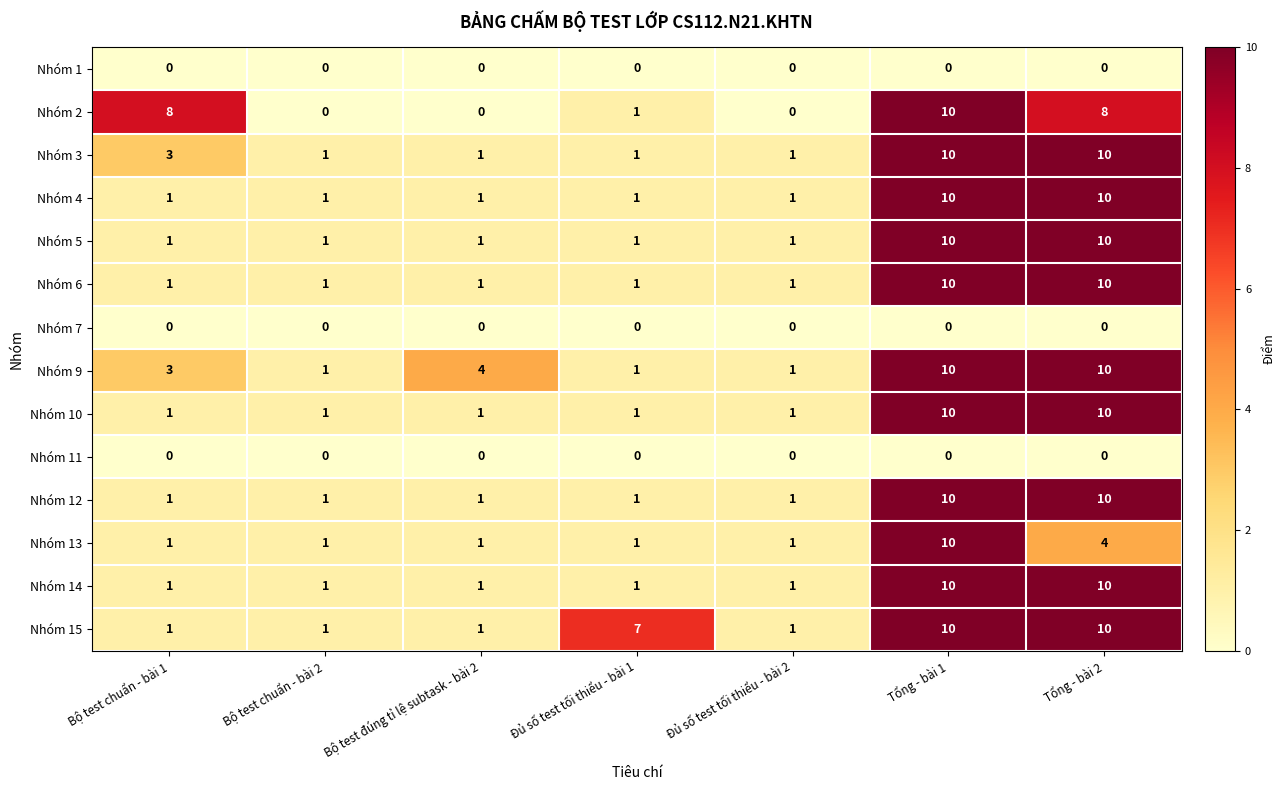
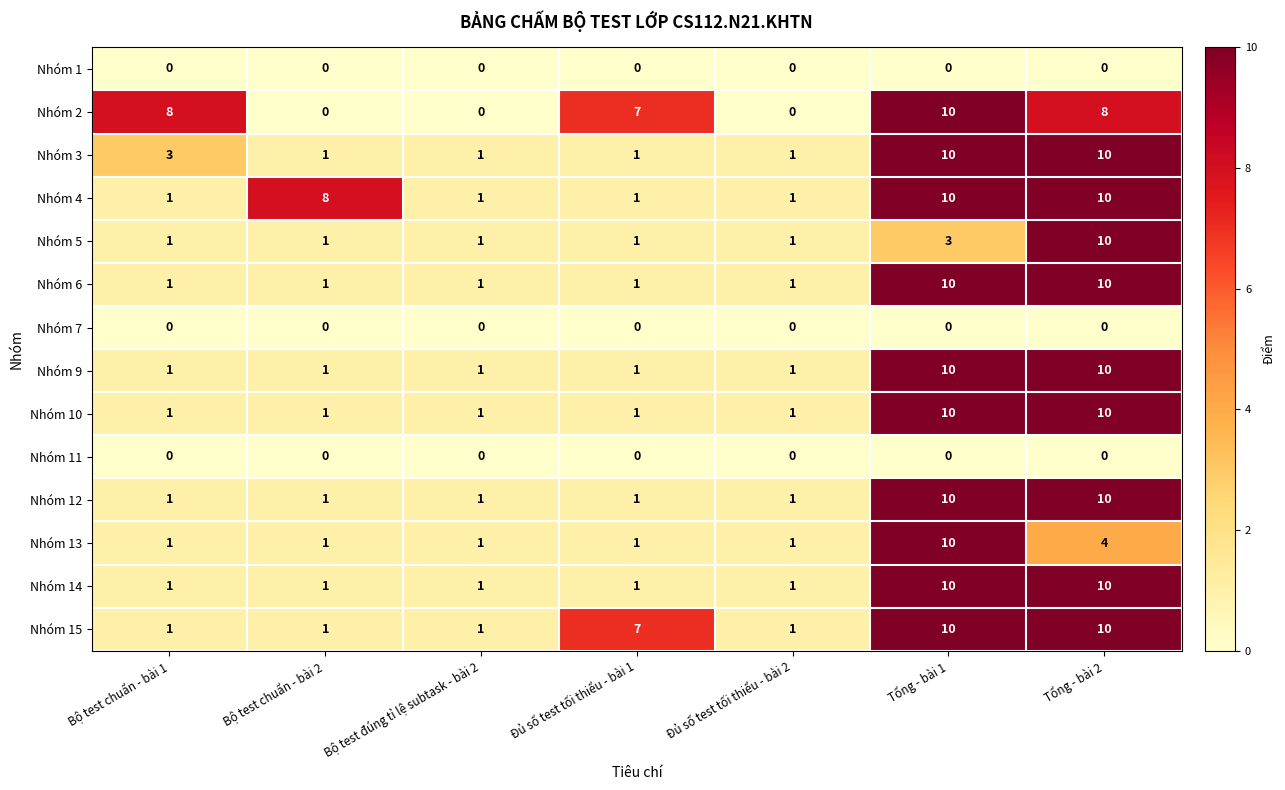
Nhóm 2, Đủ số test tối thiểu - bài 1: 1 -> 7
Nhóm 4, Bộ test chuẩn - bài 2: 1 -> 8
Nhóm 5, Tổng - bài 1: 10 -> 3
Nhóm 9, Bộ test chuẩn - bài 1: 3 -> 1
Nhóm 9, Bộ test đúng tỉ lệ subtask - bài 2: 4 -> 1
